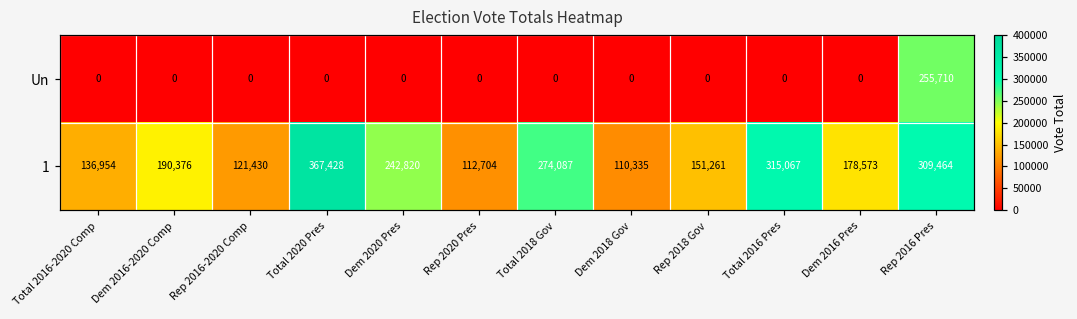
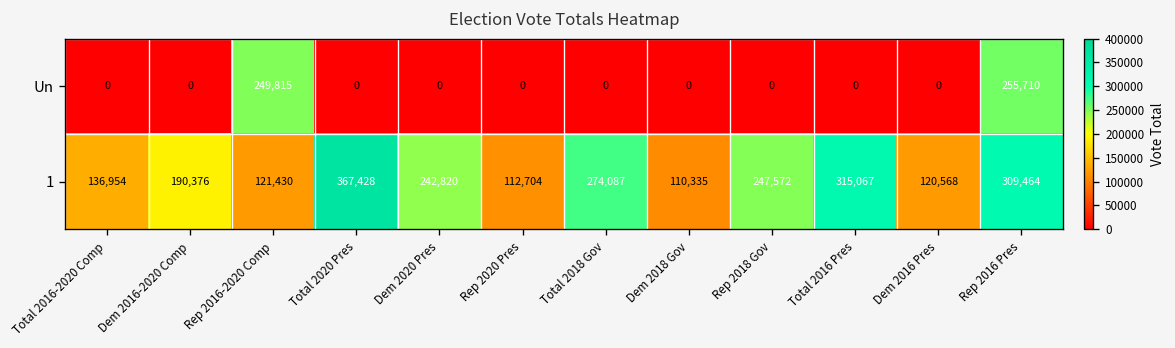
Un, Rep 2016-2020 Comp: 0 -> 249,815
1, Rep 2018 Gov: 151,261 -> 247,572
1, Dem 2016 Pres: 178,573 -> 120,568
